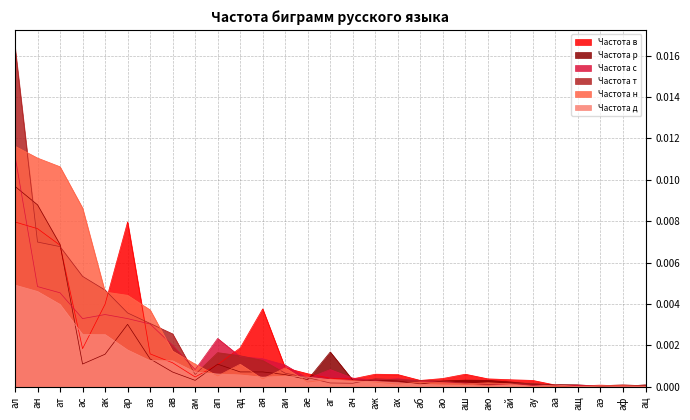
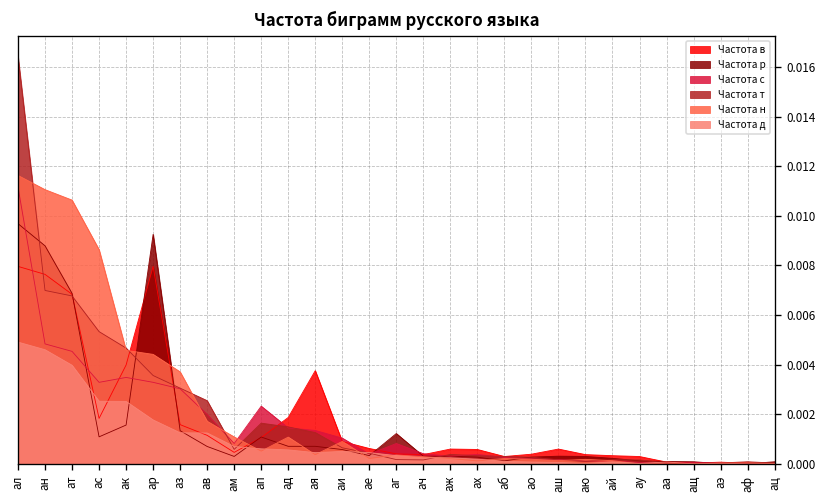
Частота р, ар: 0.0030 -> 0.0093
Частота р, аг: 0.0017 -> 0.0012
